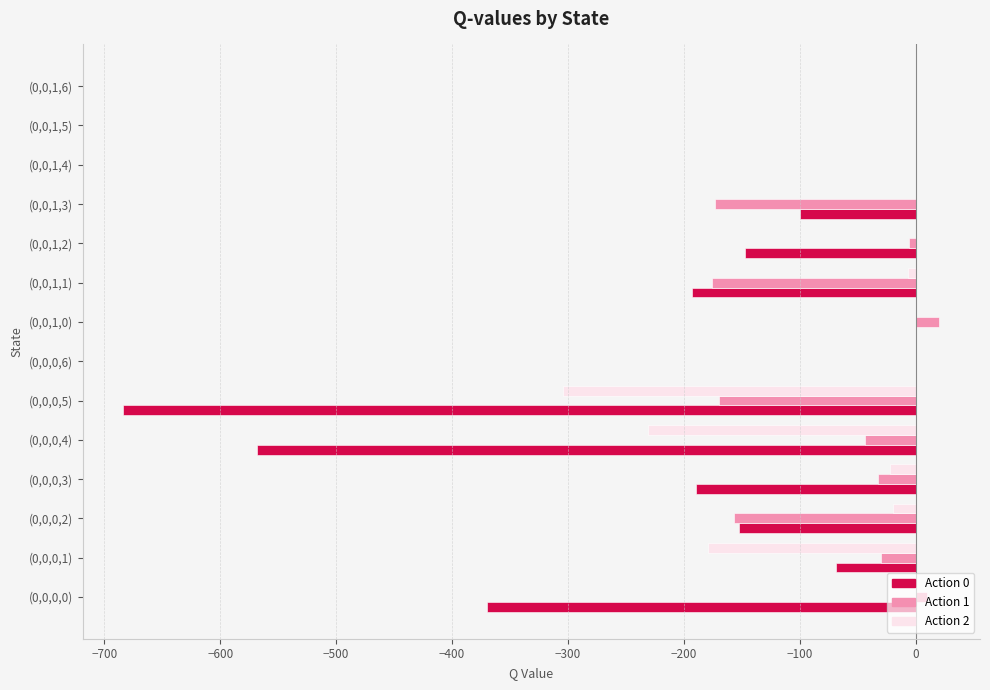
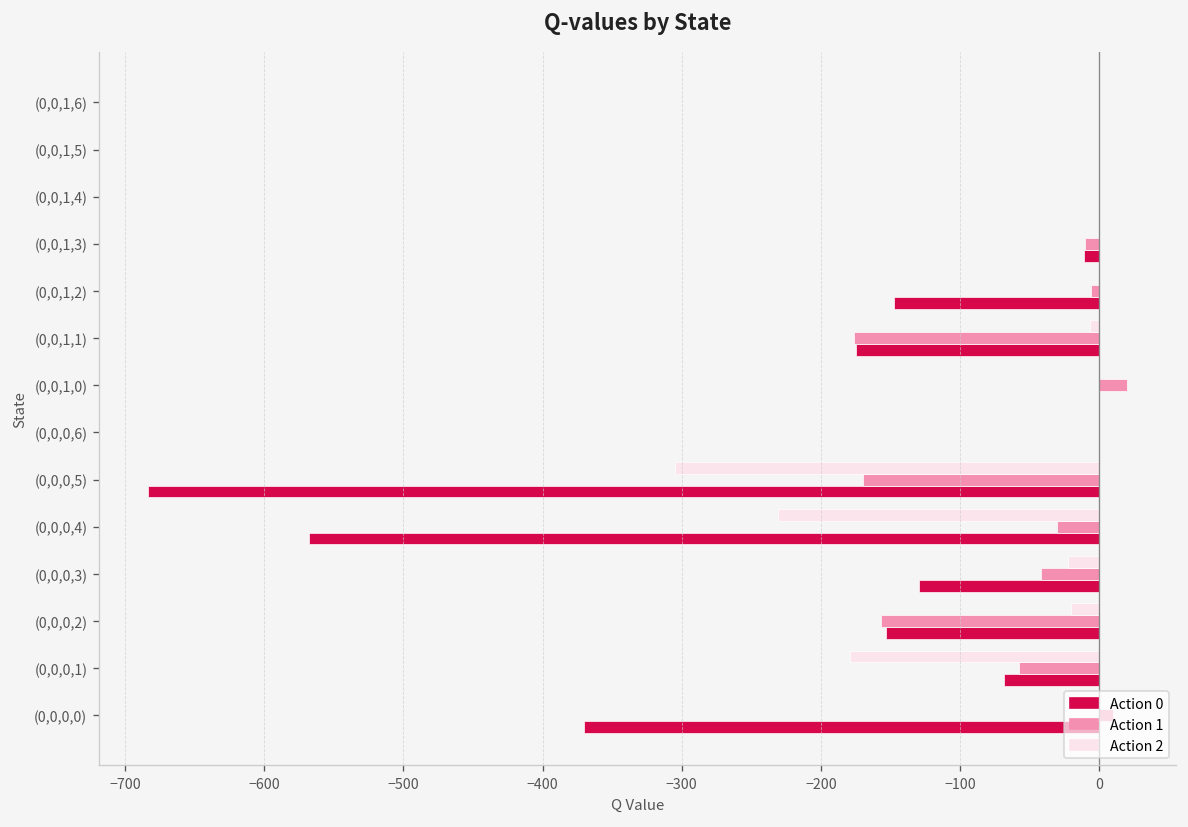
Action 1, (0,0,1,3): -173 -> -10
Action 0, (0,0,1,3): -100 -> -11
Action 0, (0,0,1,1): -194 -> -175
Action 1, (0,0,0,4): -44 -> -30
Action 1, (0,0,0,3): -33 -> -42
Action 0, (0,0,0,3): -190 -> -129
Action 1, (0,0,0,1): -30 -> -58
